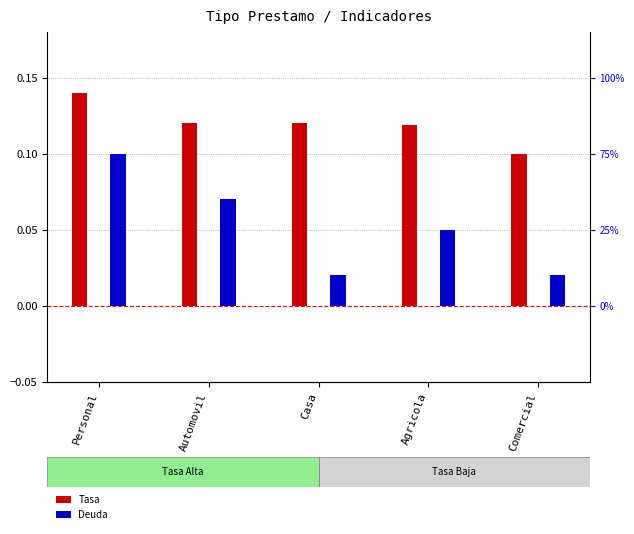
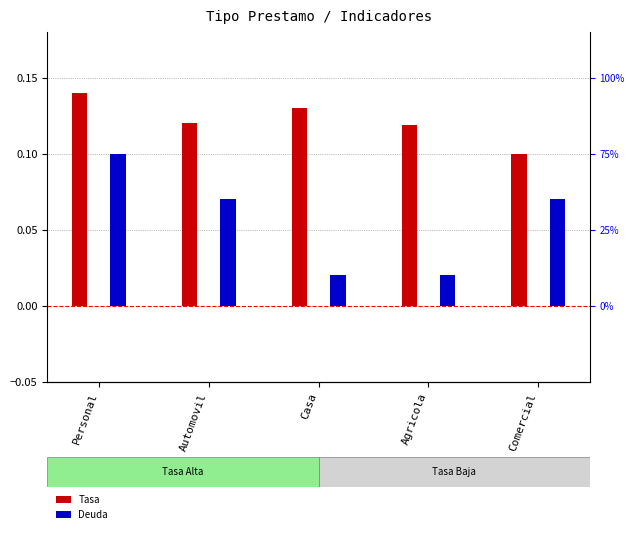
Tasa, Casa: 0.12 -> 0.13
Deuda, Agricola: 0.05 -> 0.02
Deuda, Comercial: 0.02 -> 0.07
